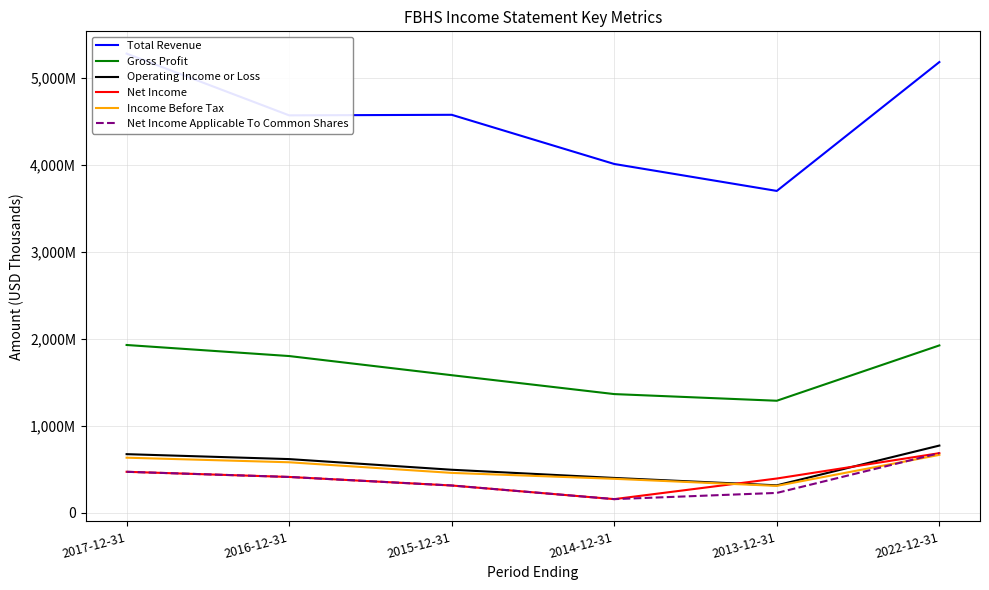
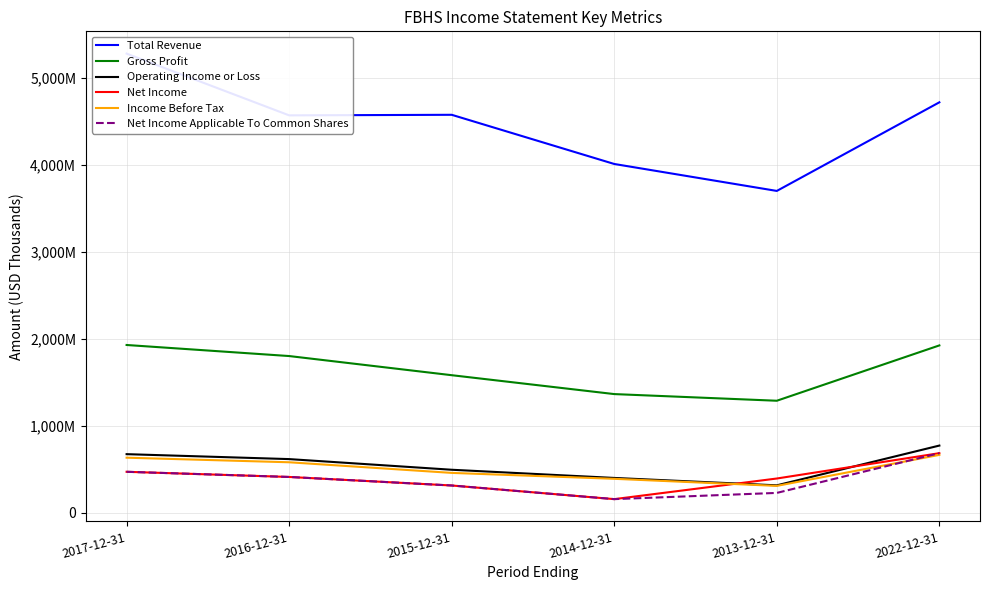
Total Revenue, 2022-12-31: 5,200,000,000 -> 4,700,000,000
